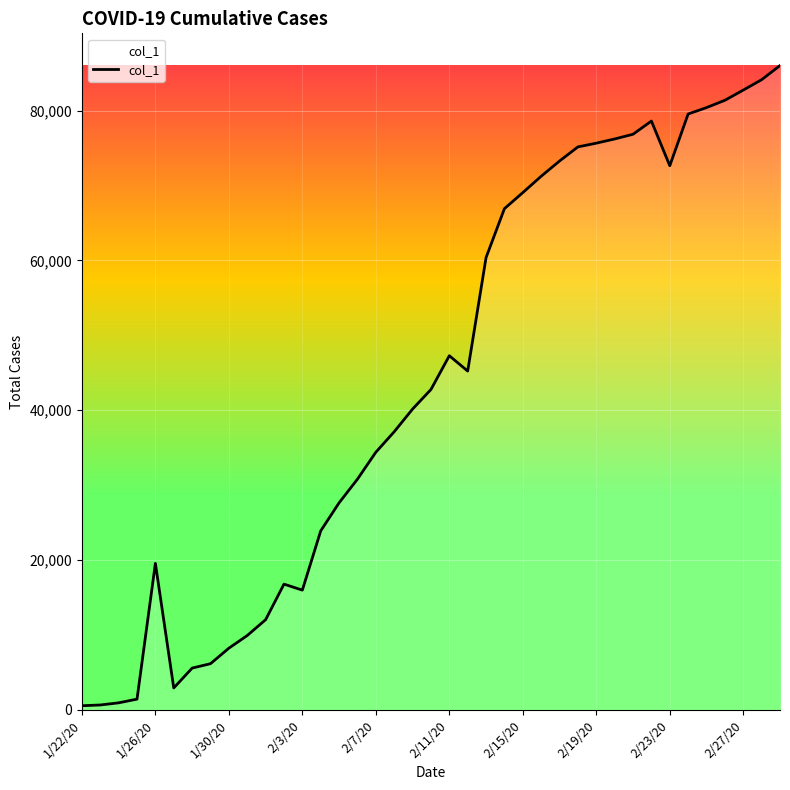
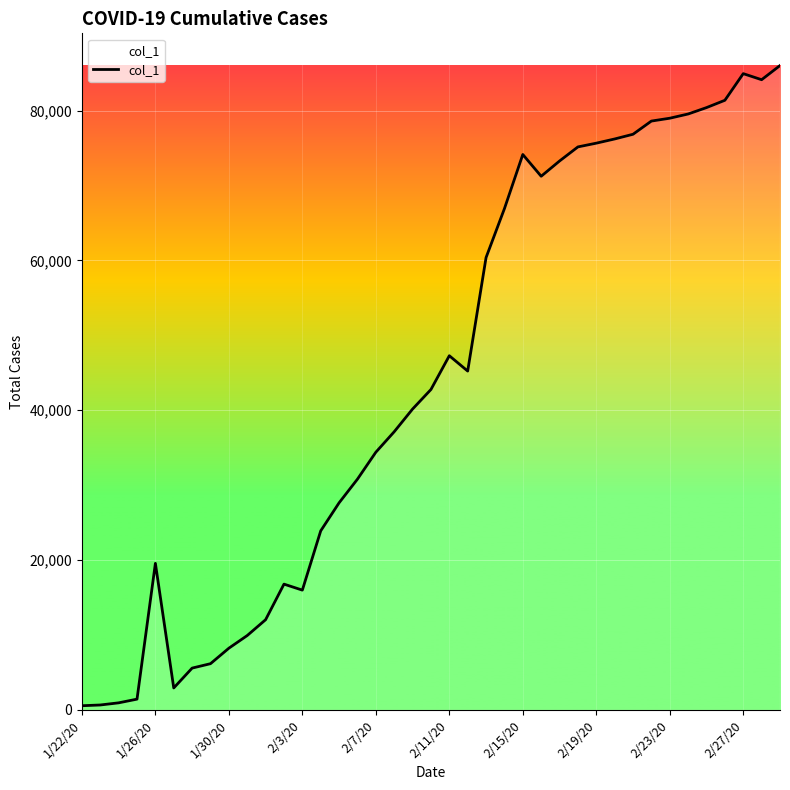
2/15/20: 69,000 -> 74,000
2/23/20: 73,000 -> 79,000
2/27/20: 83,000 -> 85,000
